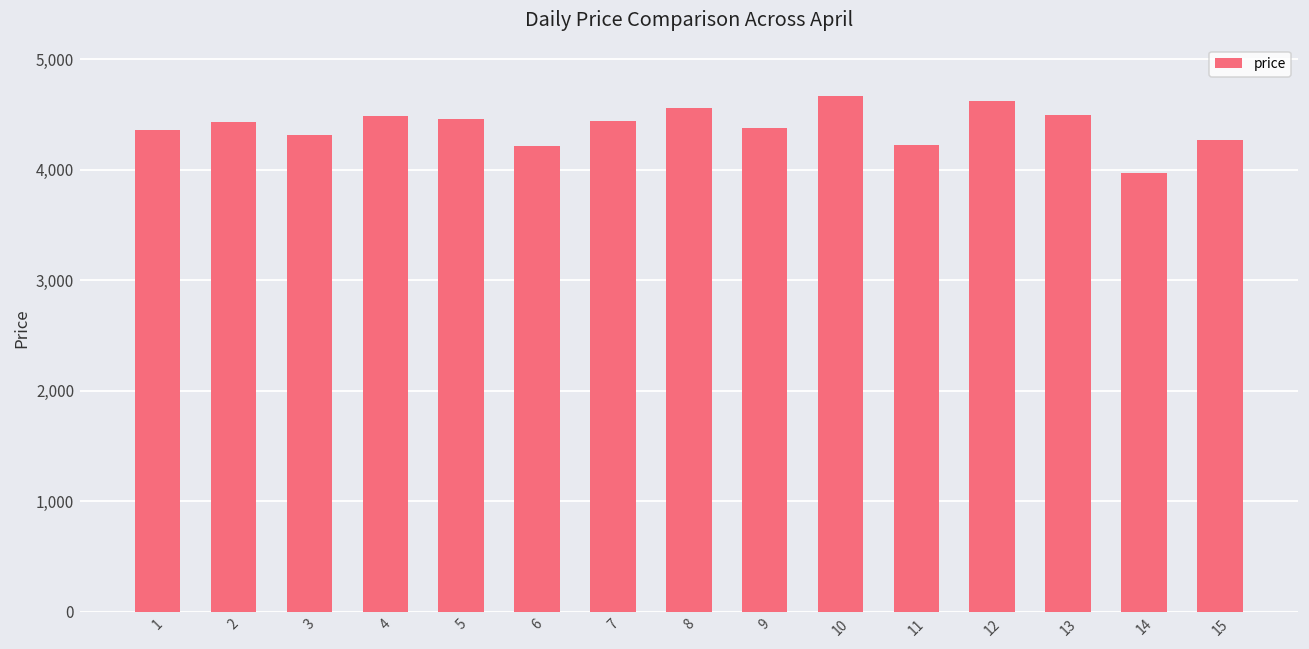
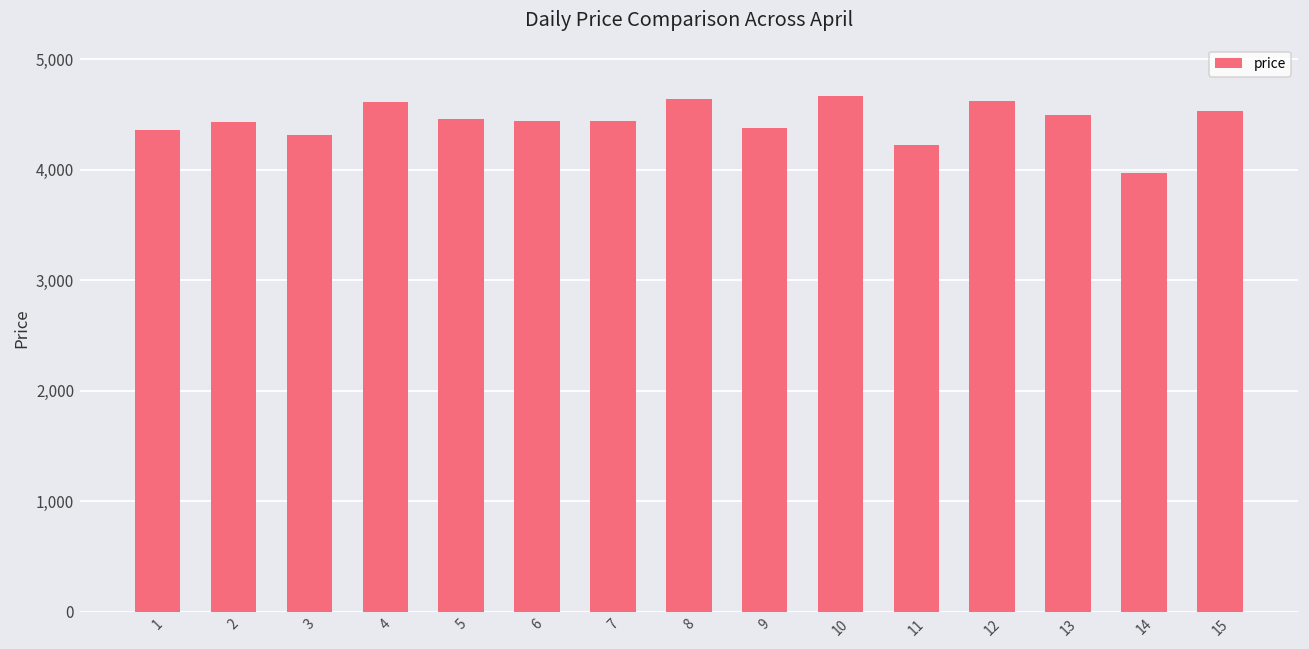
4: 4,490 -> 4,620
6: 4,220 -> 4,440
8: 4,560 -> 4,640
15: 4,270 -> 4,530
